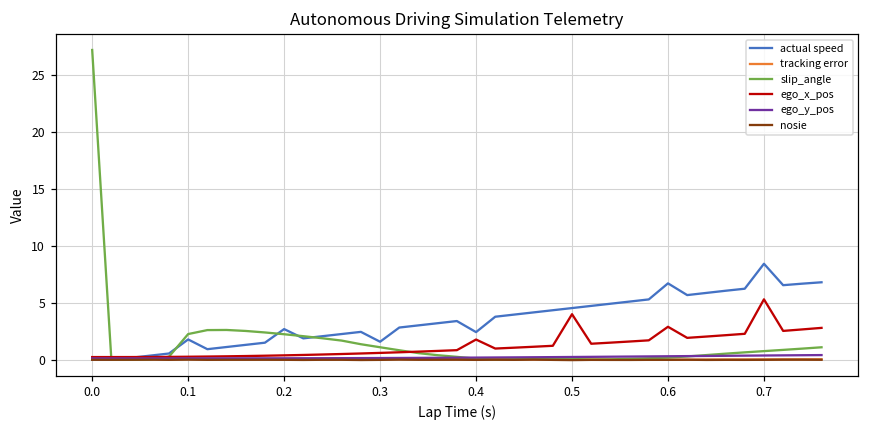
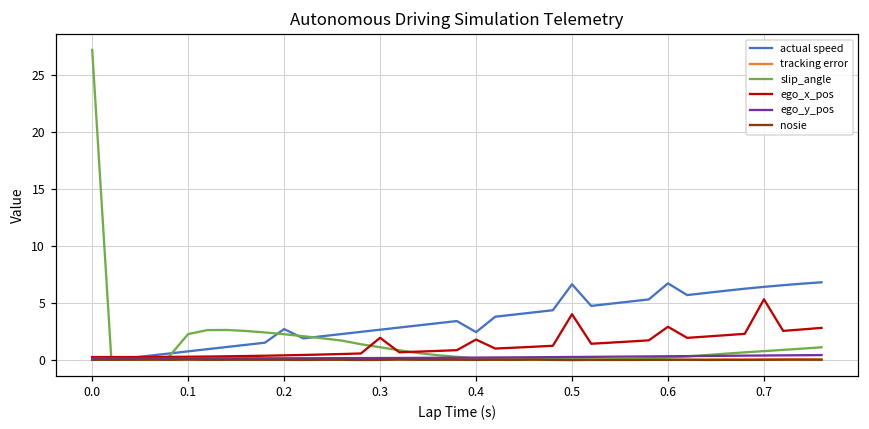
actual speed, 0.1: 1.8 -> 0.7
actual speed, 0.3: 1.6 -> 2.6
ego_x_pos, 0.3: 0.6 -> 1.9
actual speed, 0.5: 4.5 -> 6.6
actual speed, 0.7: 8.4 -> 6.4
